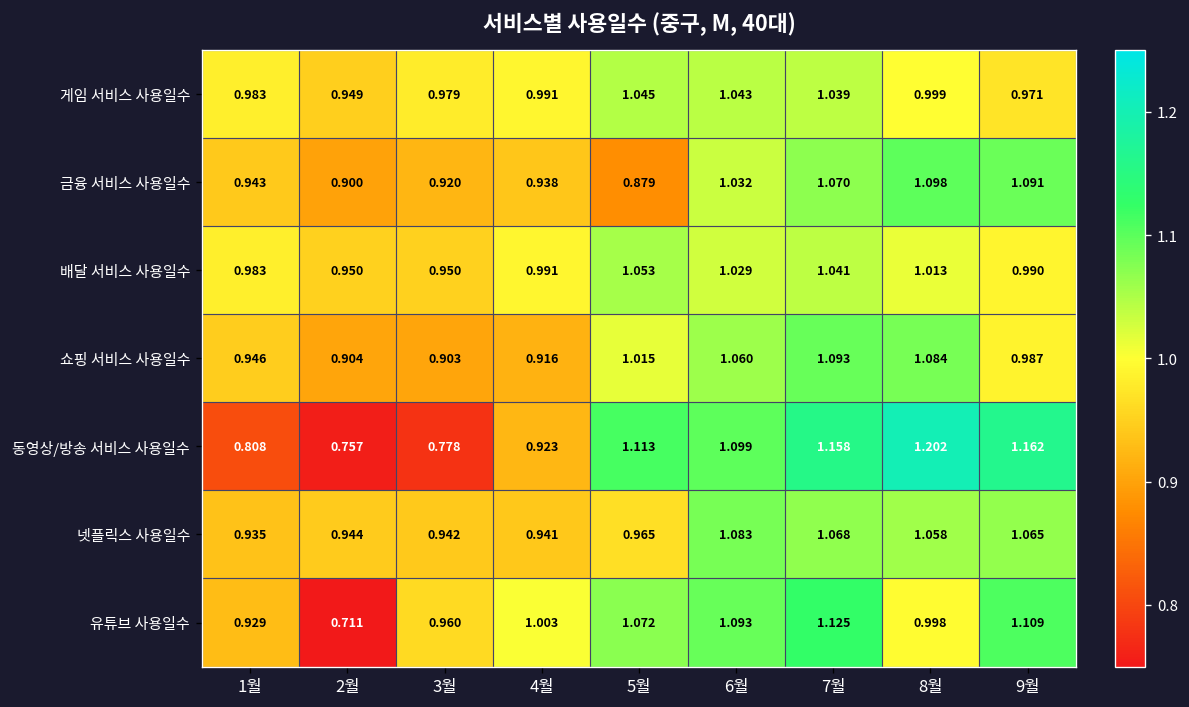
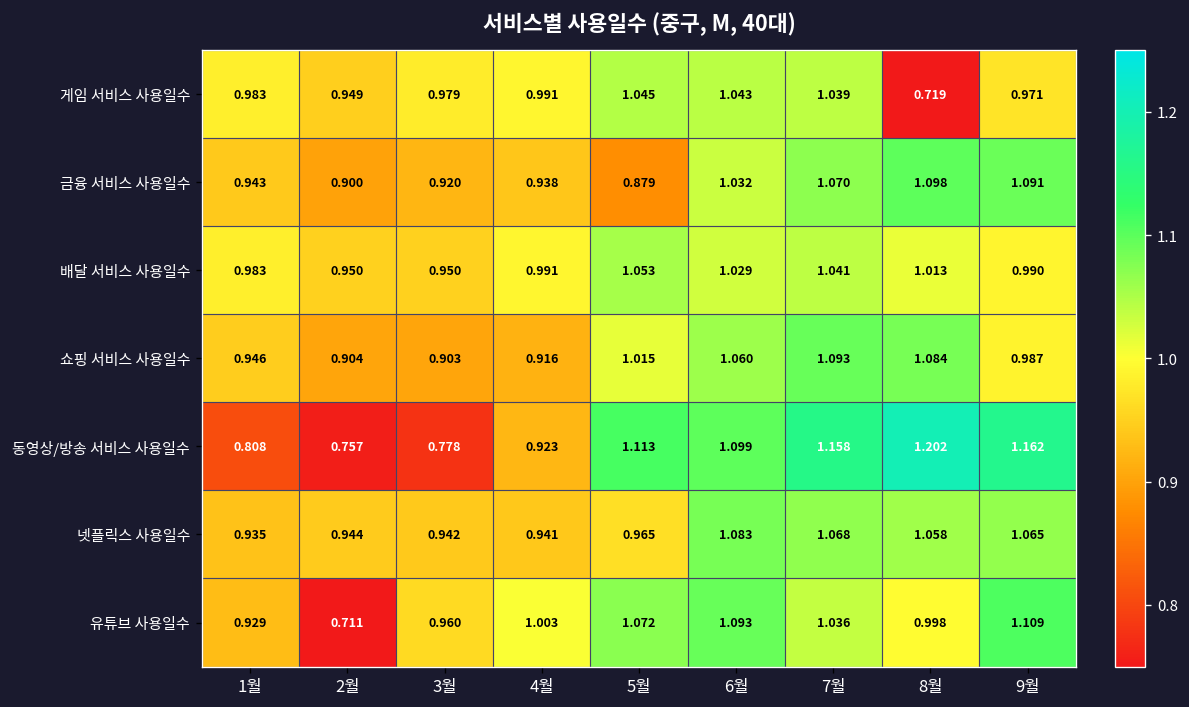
게임 서비스 사용일수, 8월: 0.999 -> 0.719
유튜브 사용일수, 7월: 1.125 -> 1.036
